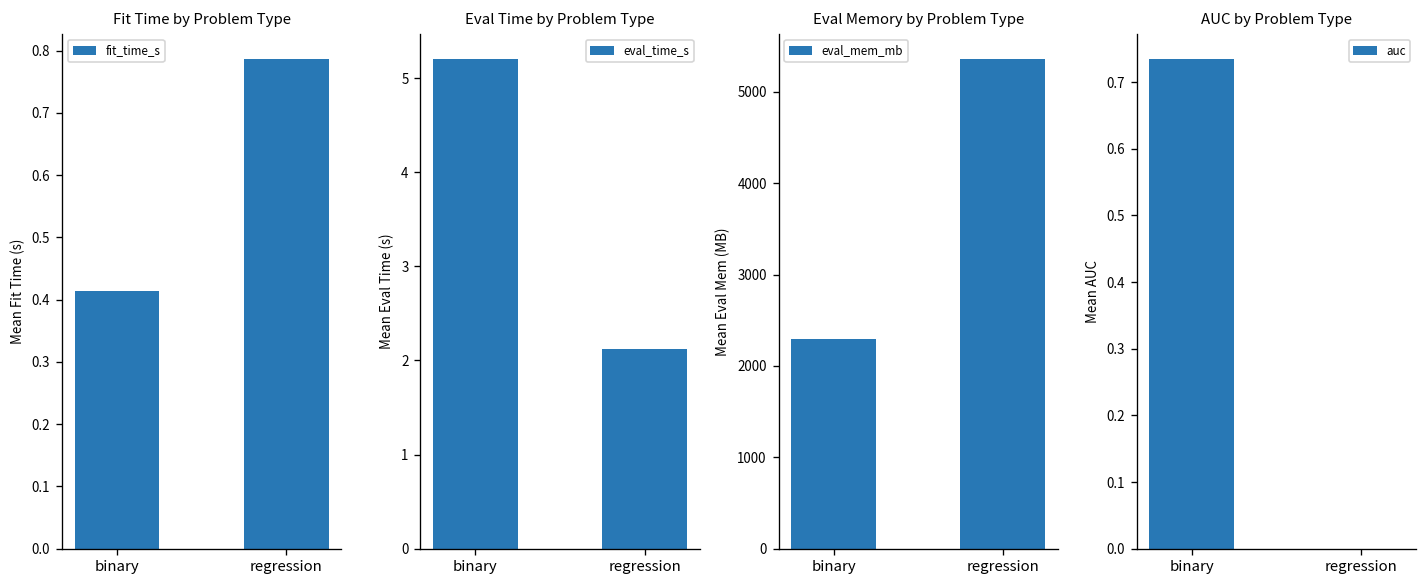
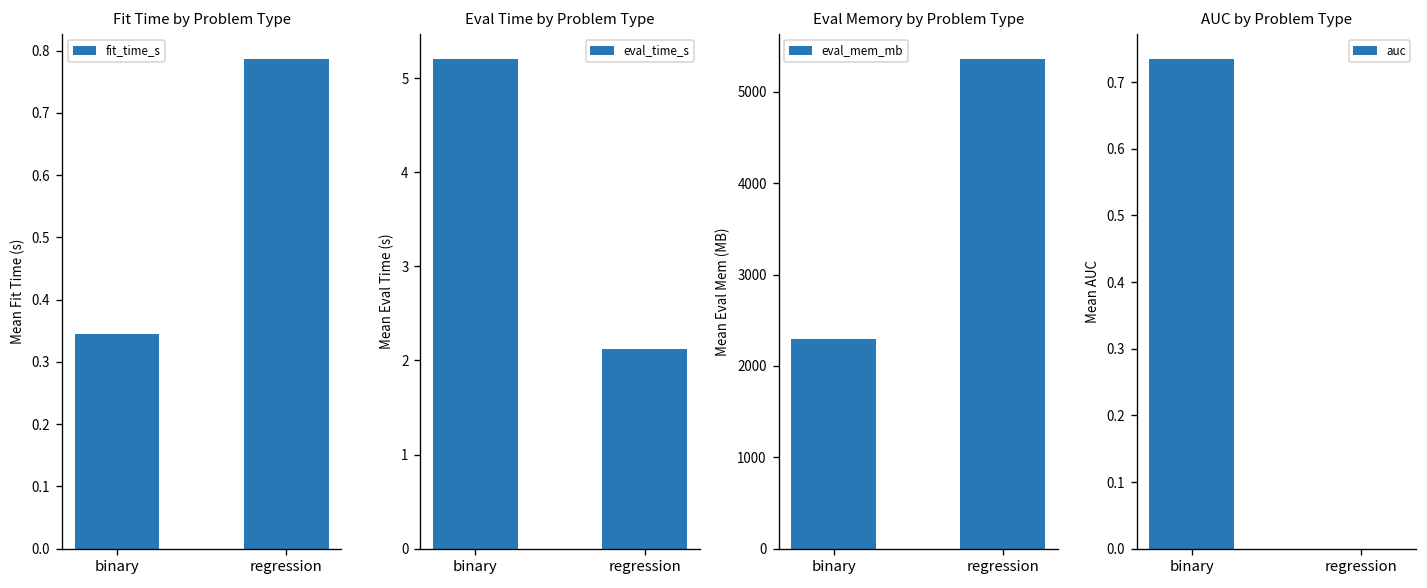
Fit Time by Problem Type, binary: 0.41 -> 0.35
